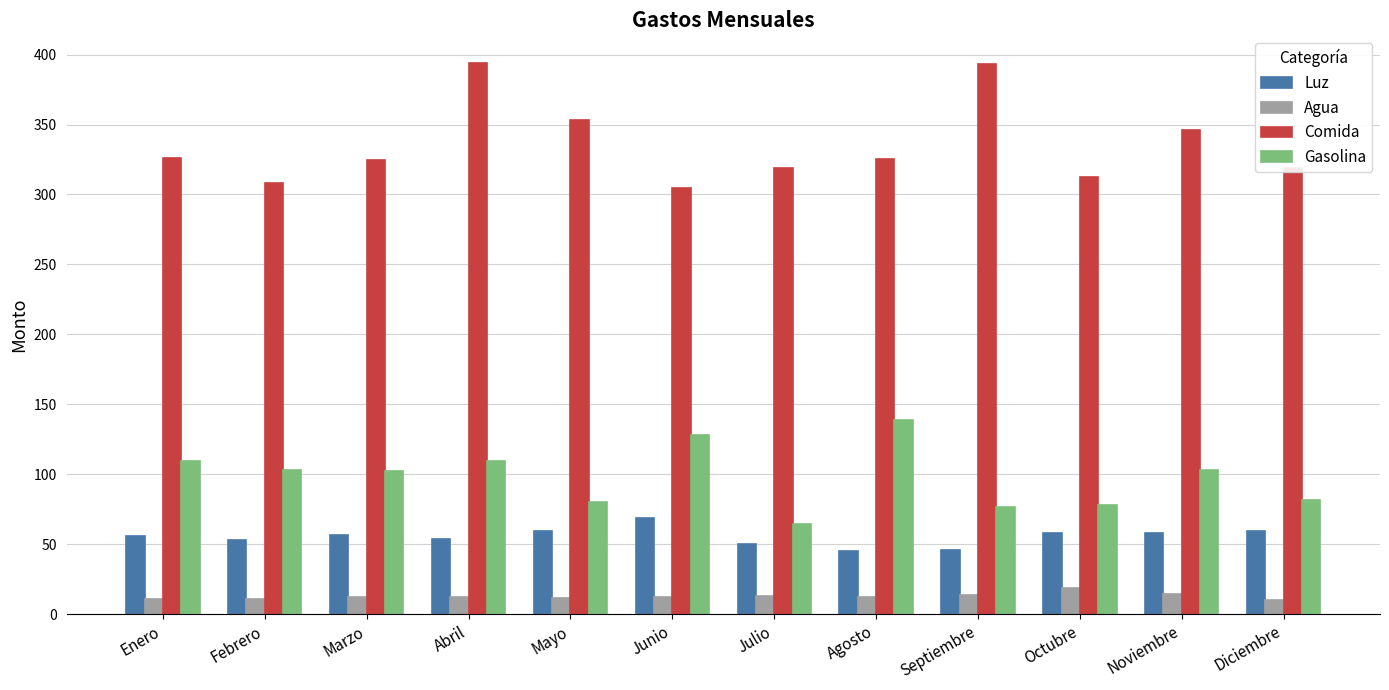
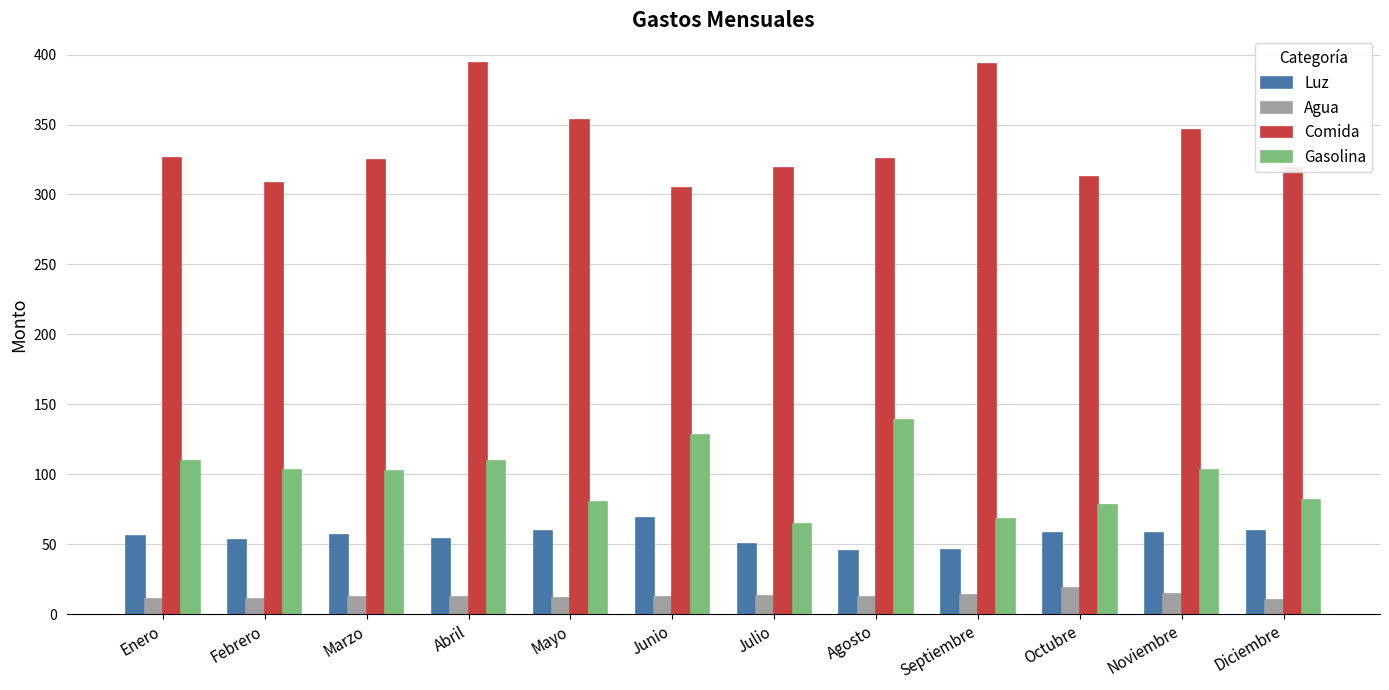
Gasolina, Septiembre: 77 -> 68
